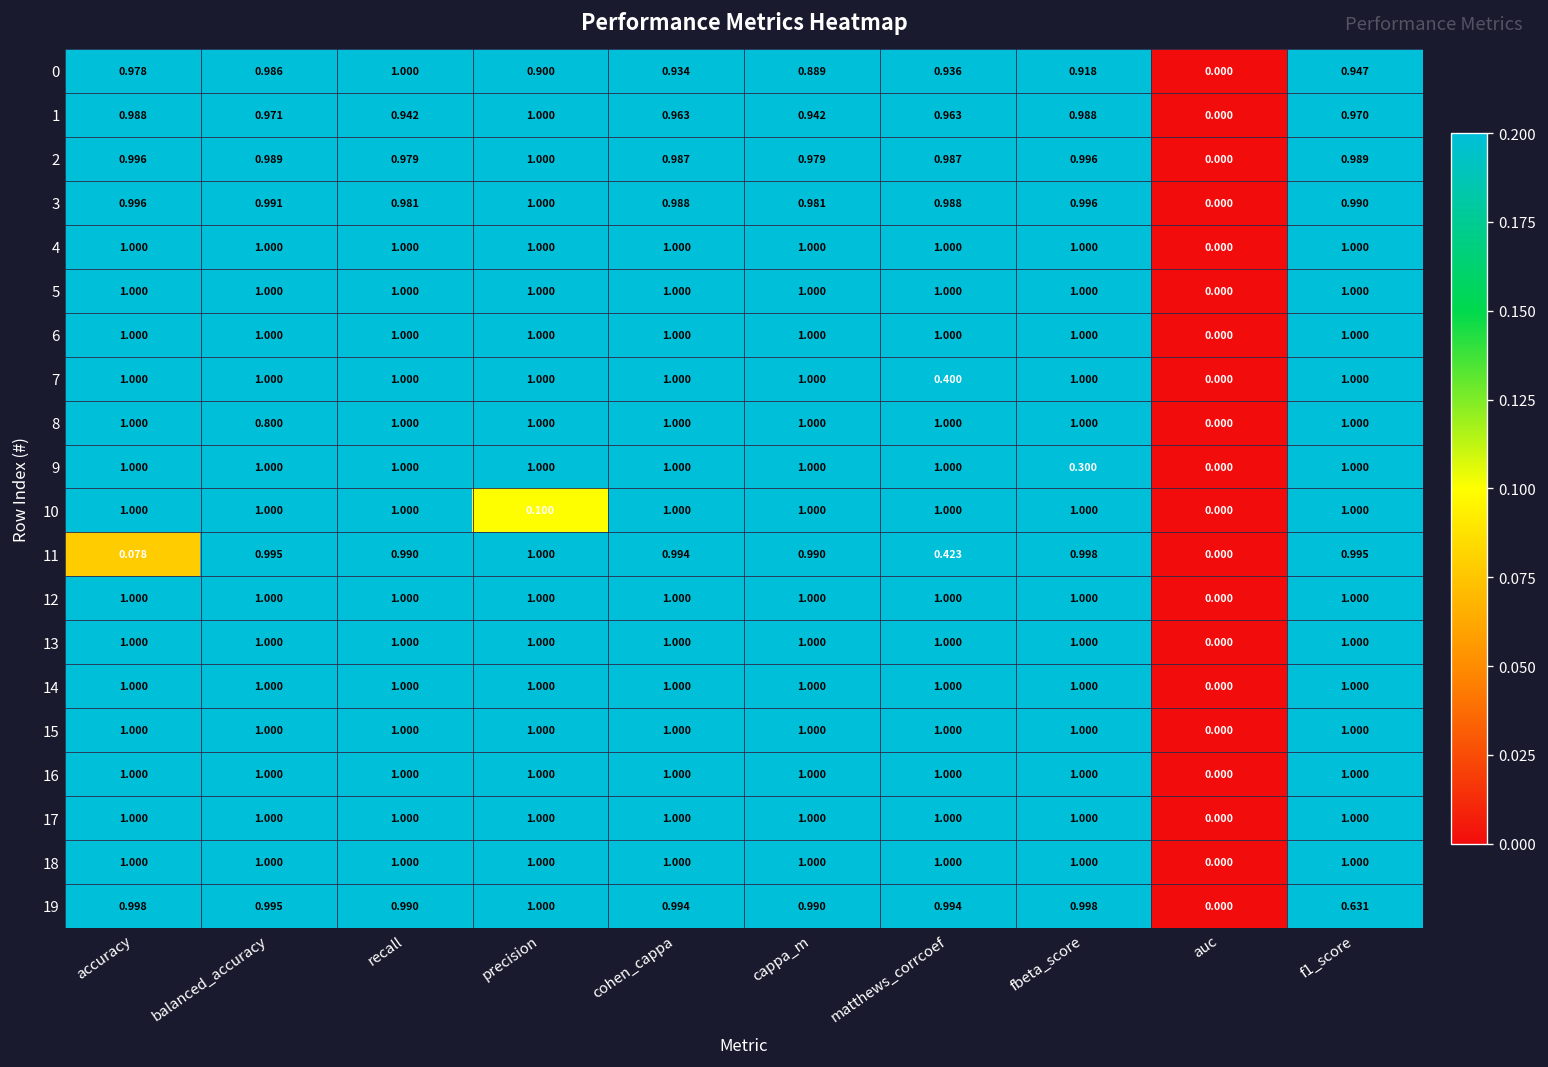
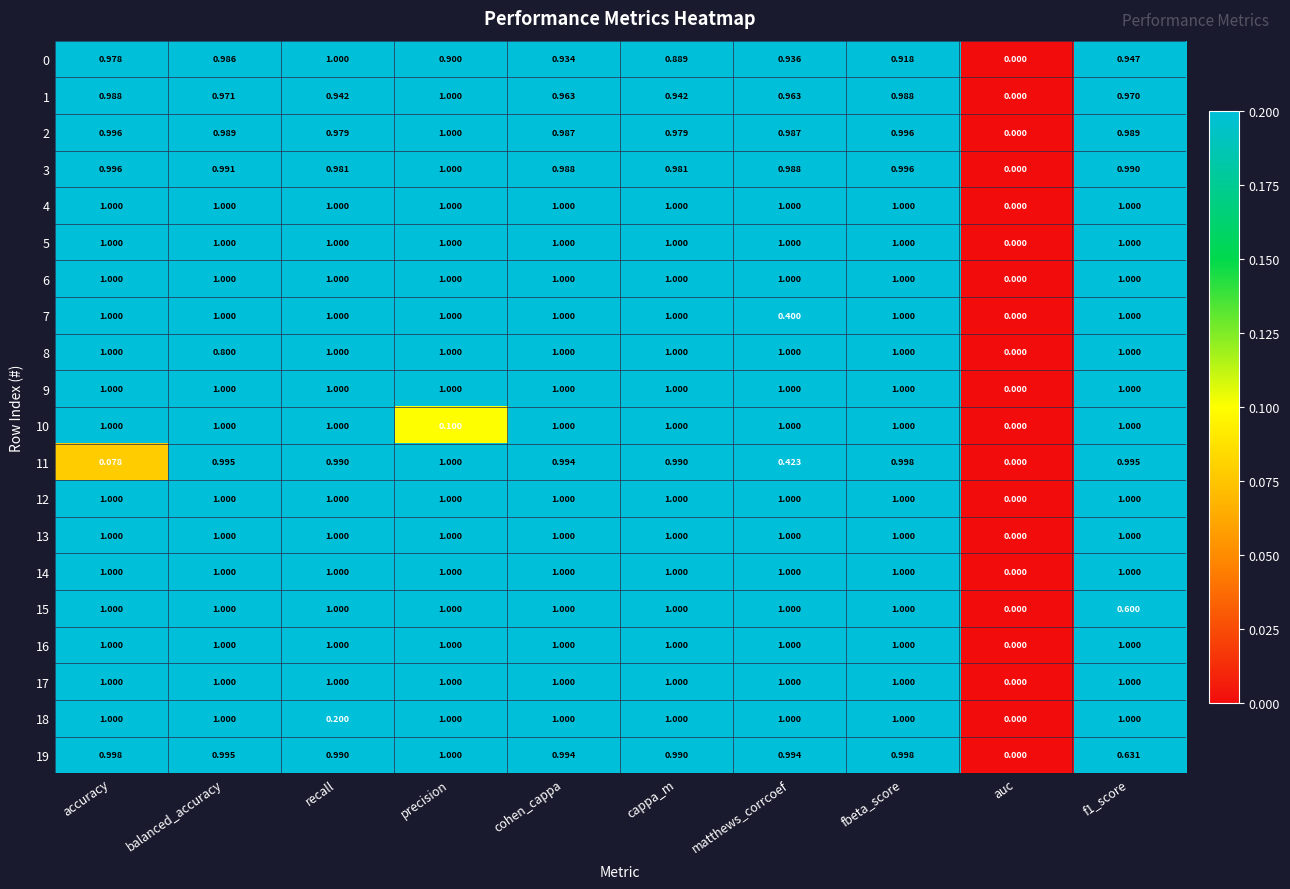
9, fbeta_score: 0.300 -> 1.000
15, f1_score: 1.000 -> 0.600
18, recall: 1.000 -> 0.200
